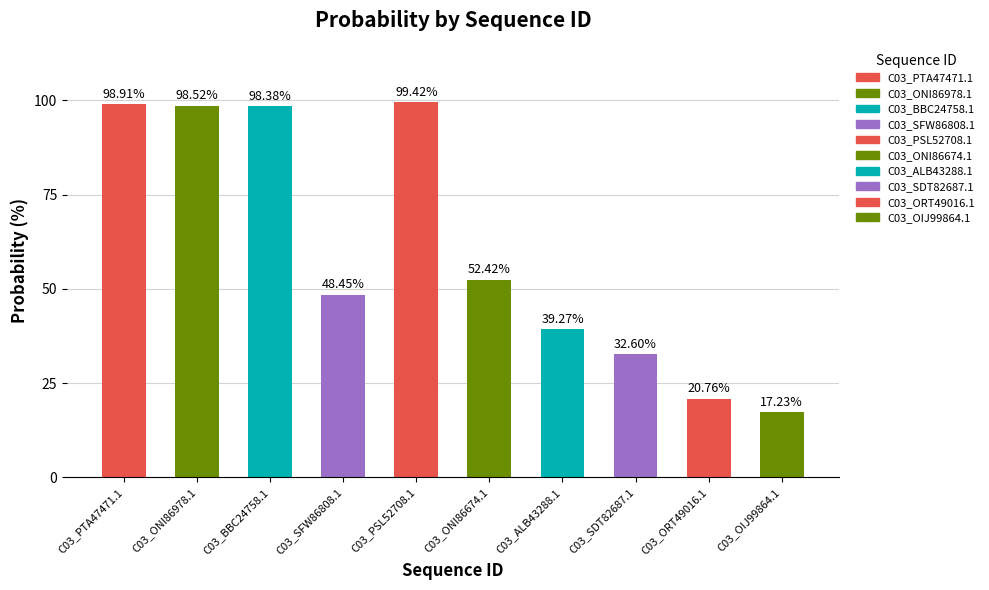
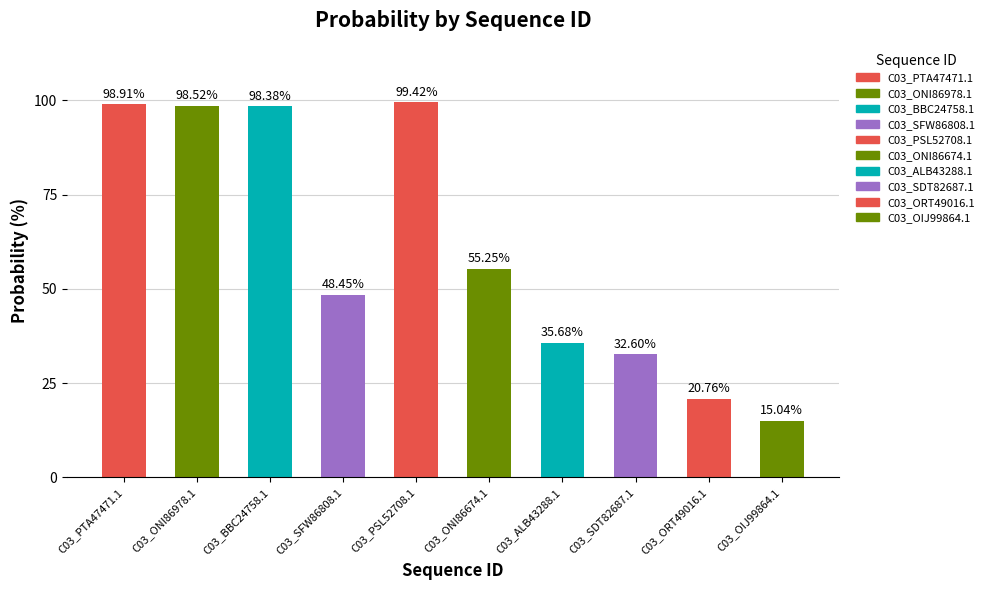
C03_ONI86674.1: 52.42% -> 55.25%
C03_ALB43288.1: 39.27% -> 35.68%
C03_OIJ99864.1: 17.23% -> 15.04%
